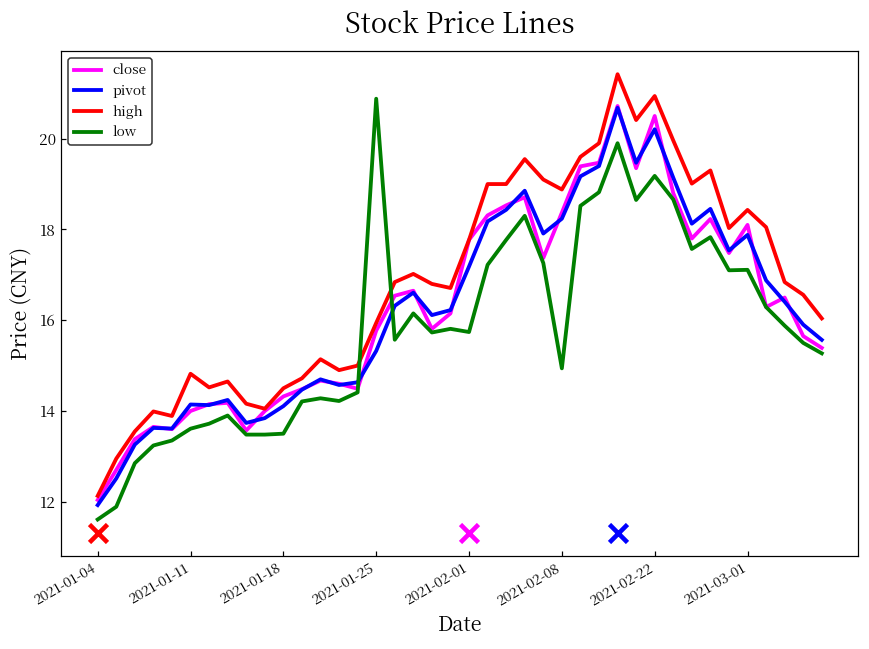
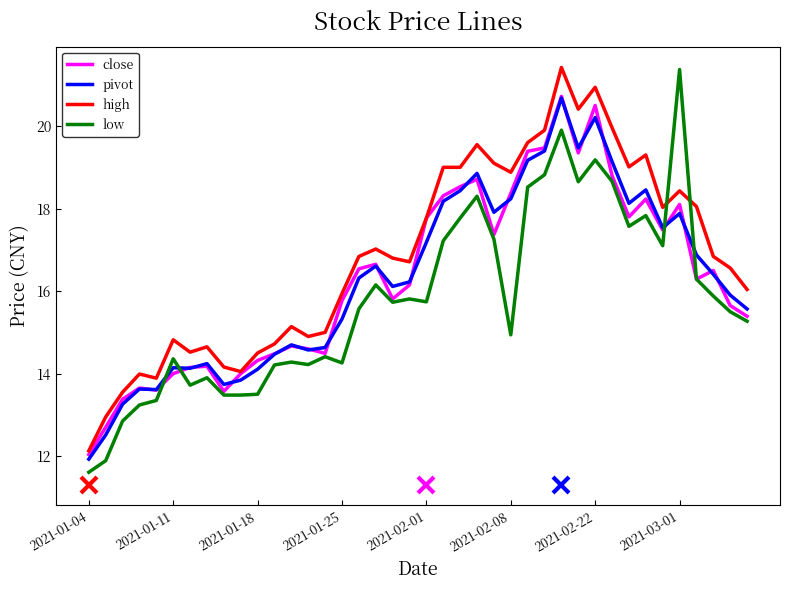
low, 2021-01-11: 13.6 -> 14.4
low, 2021-01-25: 20.9 -> 14.3
low, 2021-03-01: 17.1 -> 21.4
